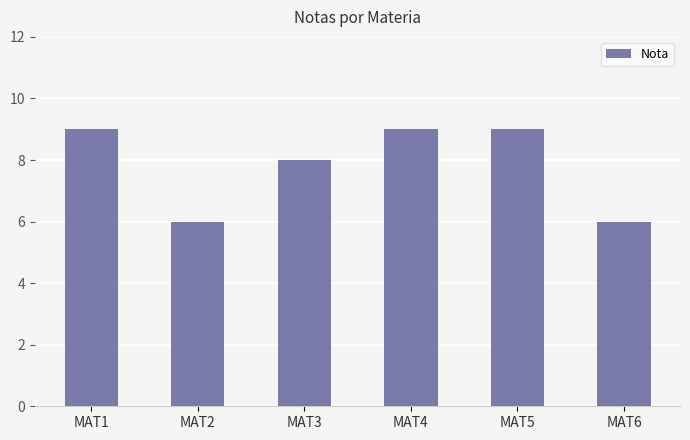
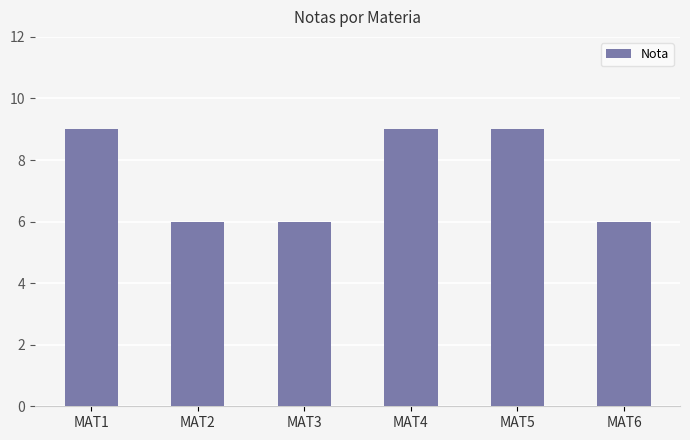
MAT3: 8 -> 6
